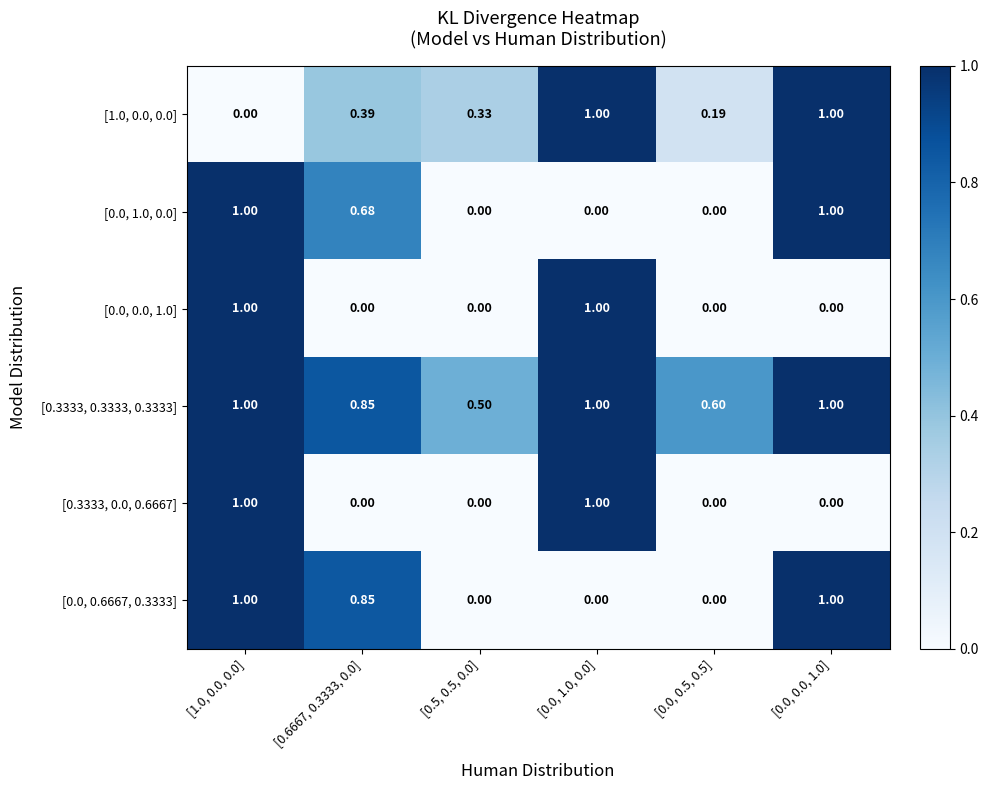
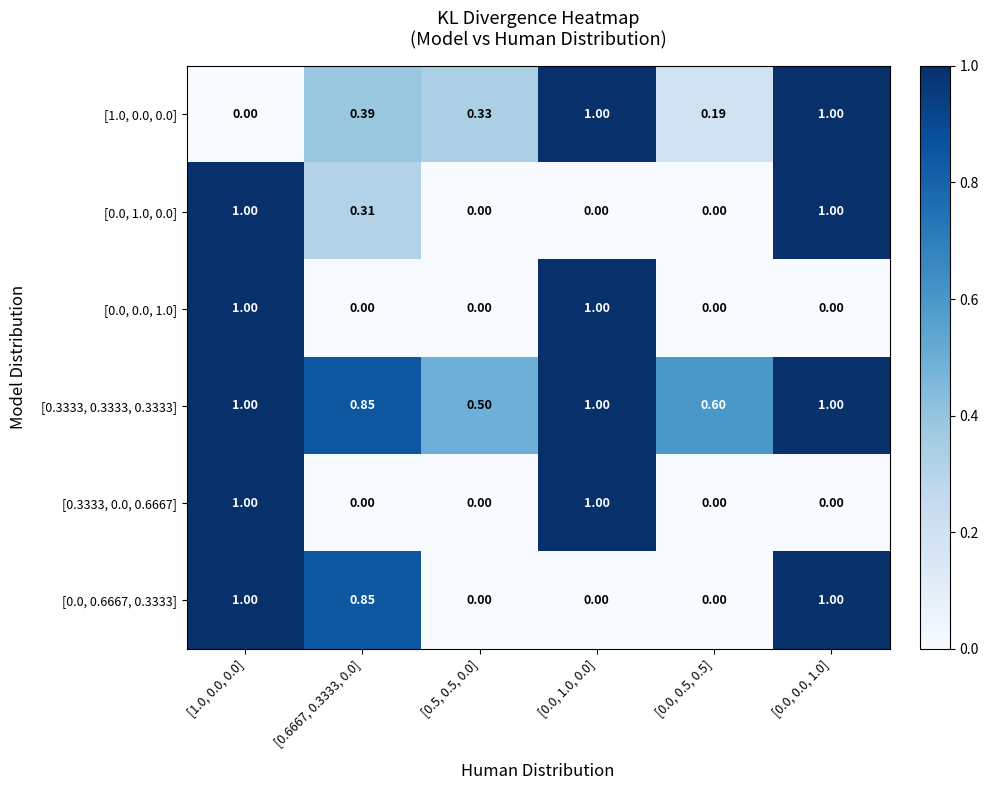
[0.0, 1.0, 0.0], [0.6667, 0.3333, 0.0]: 0.68 -> 0.31
